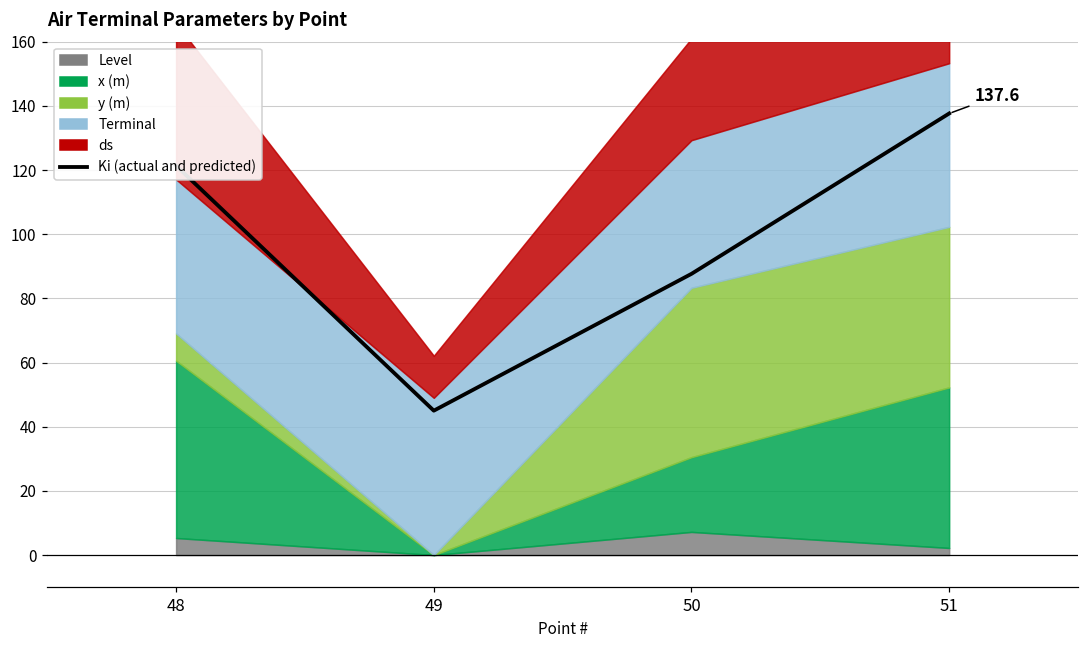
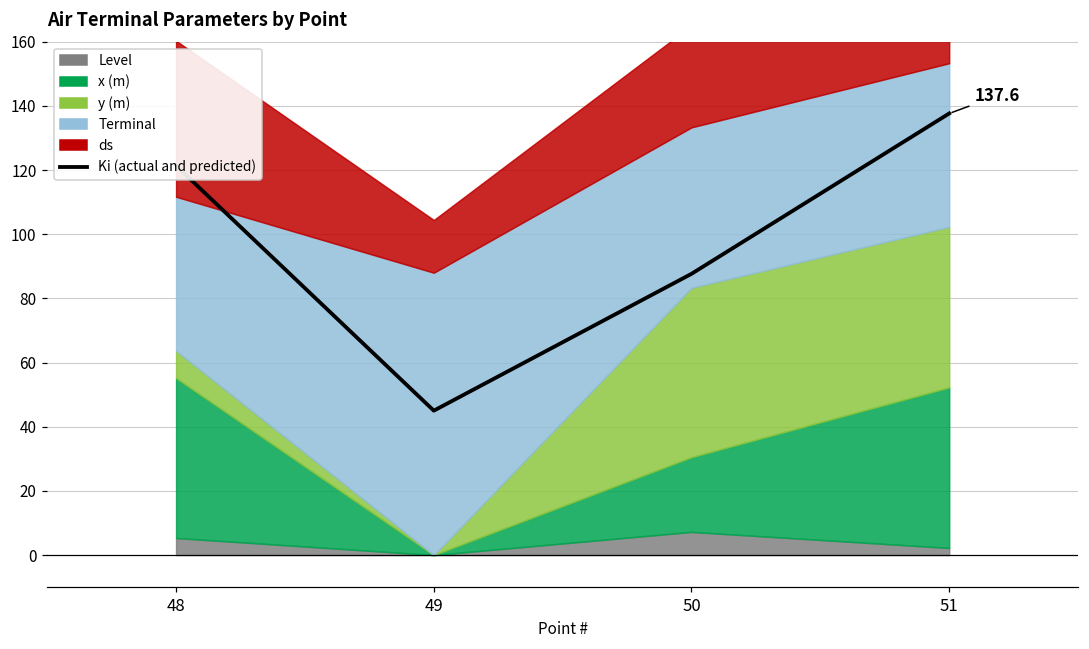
x (m), 48: 55 -> 50
Terminal, 49: 49 -> 88
ds, 49: 13 -> 16
Terminal, 50: 46 -> 50
